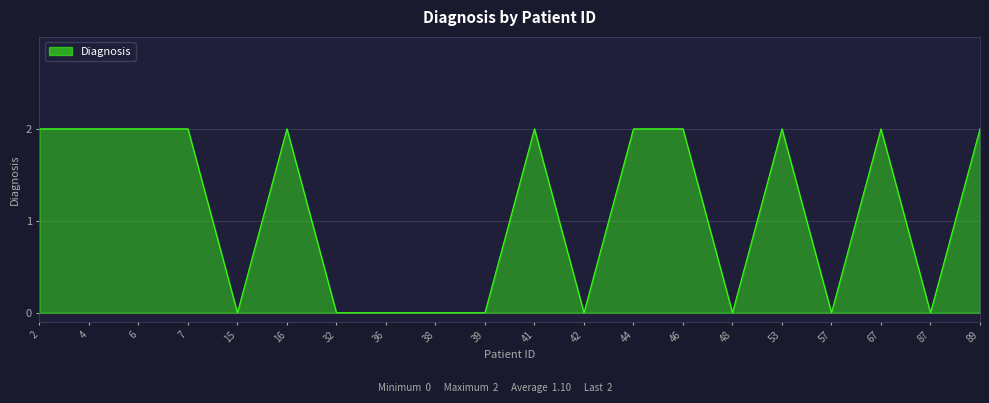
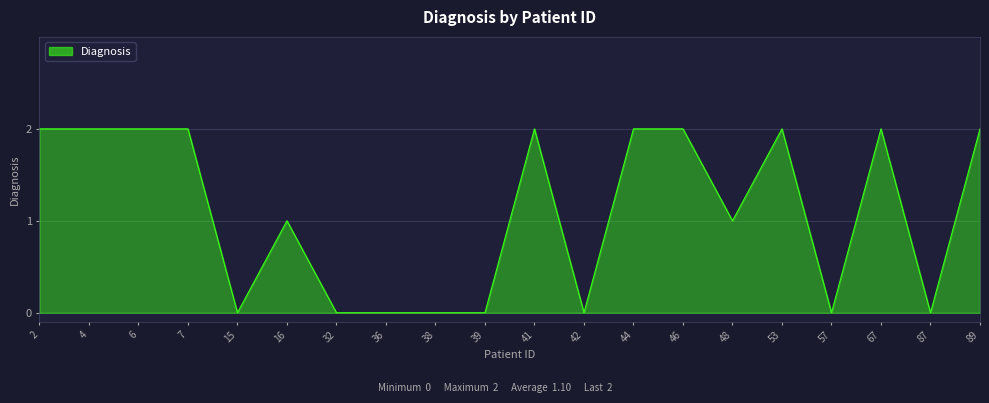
16: 2 -> 1
48: 0 -> 1
